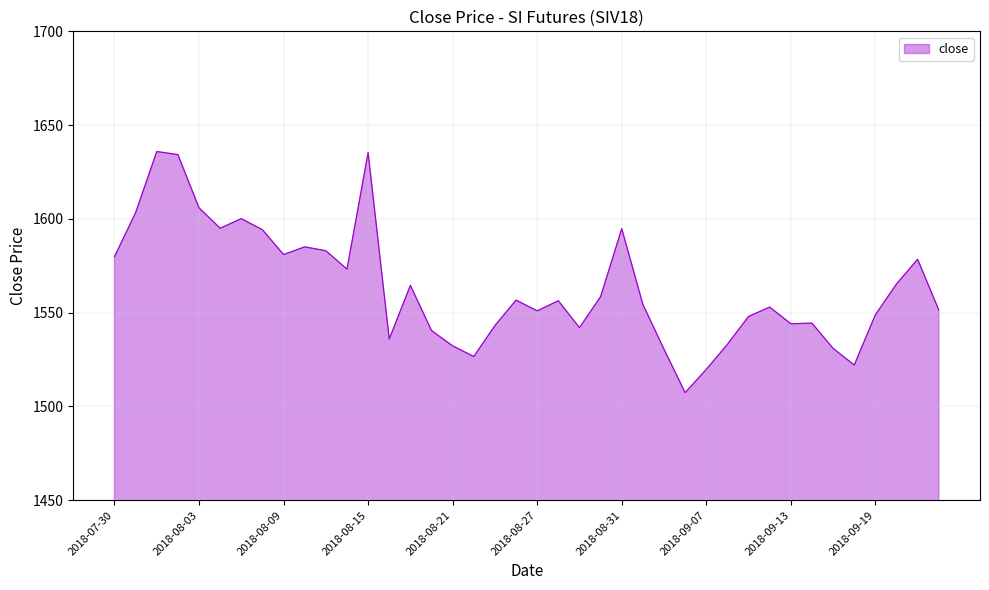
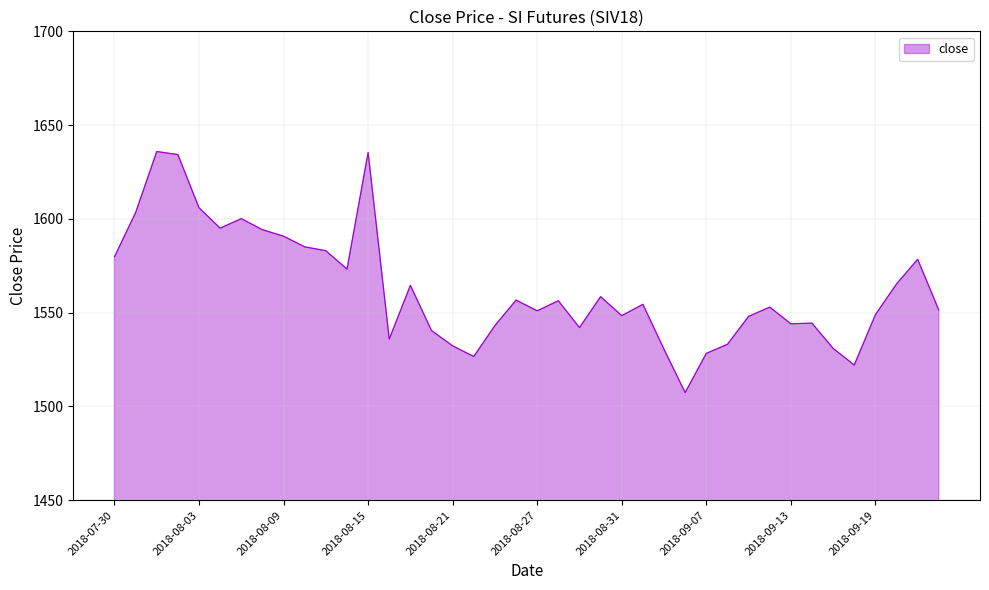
2018-08-09: 1581 -> 1591
2018-08-31: 1595 -> 1548
2018-09-07: 1520 -> 1528
